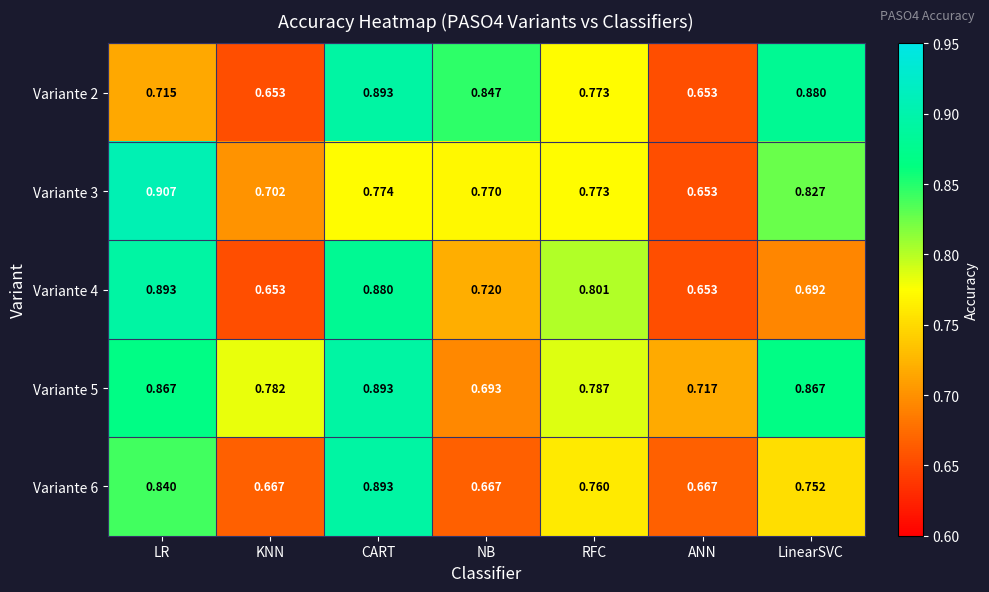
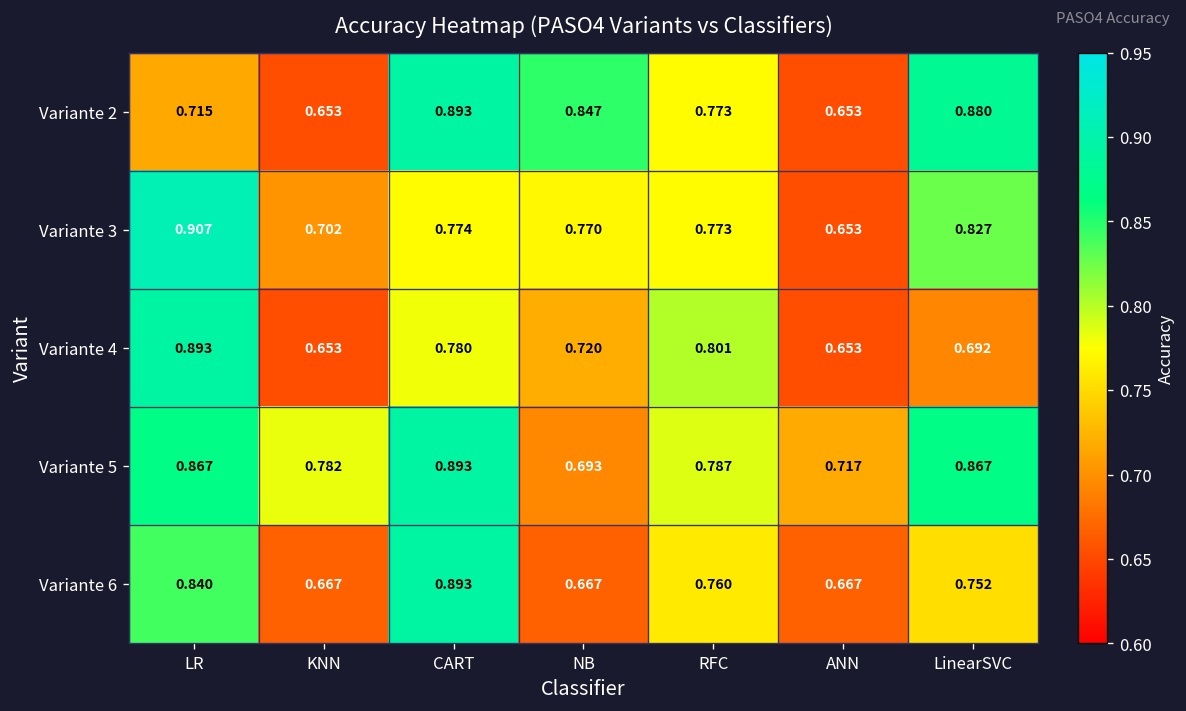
Variante 4, CART: 0.880 -> 0.780
